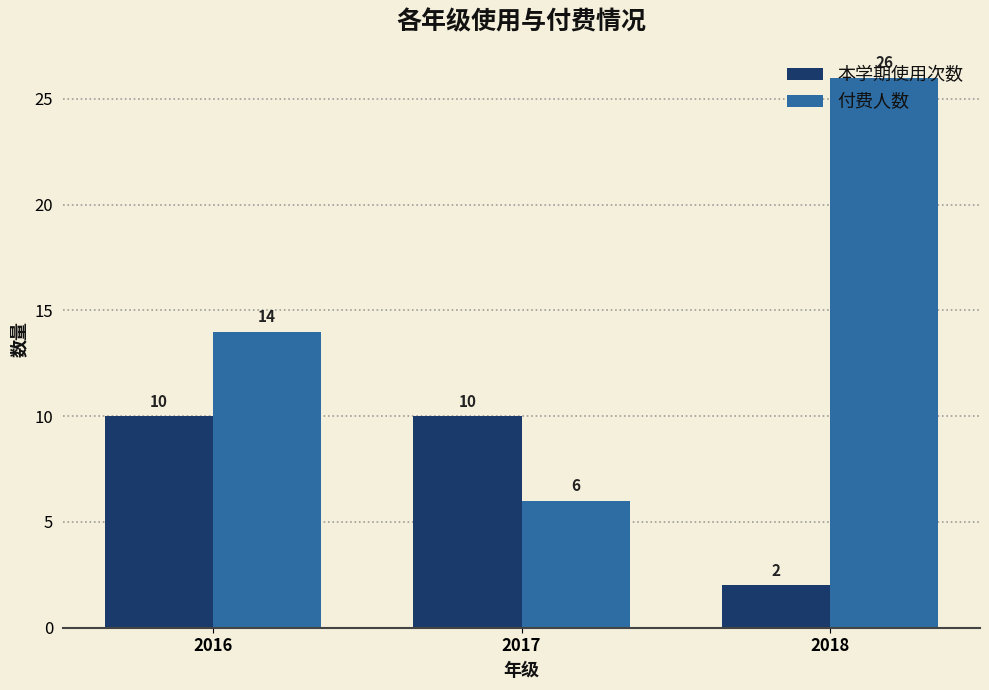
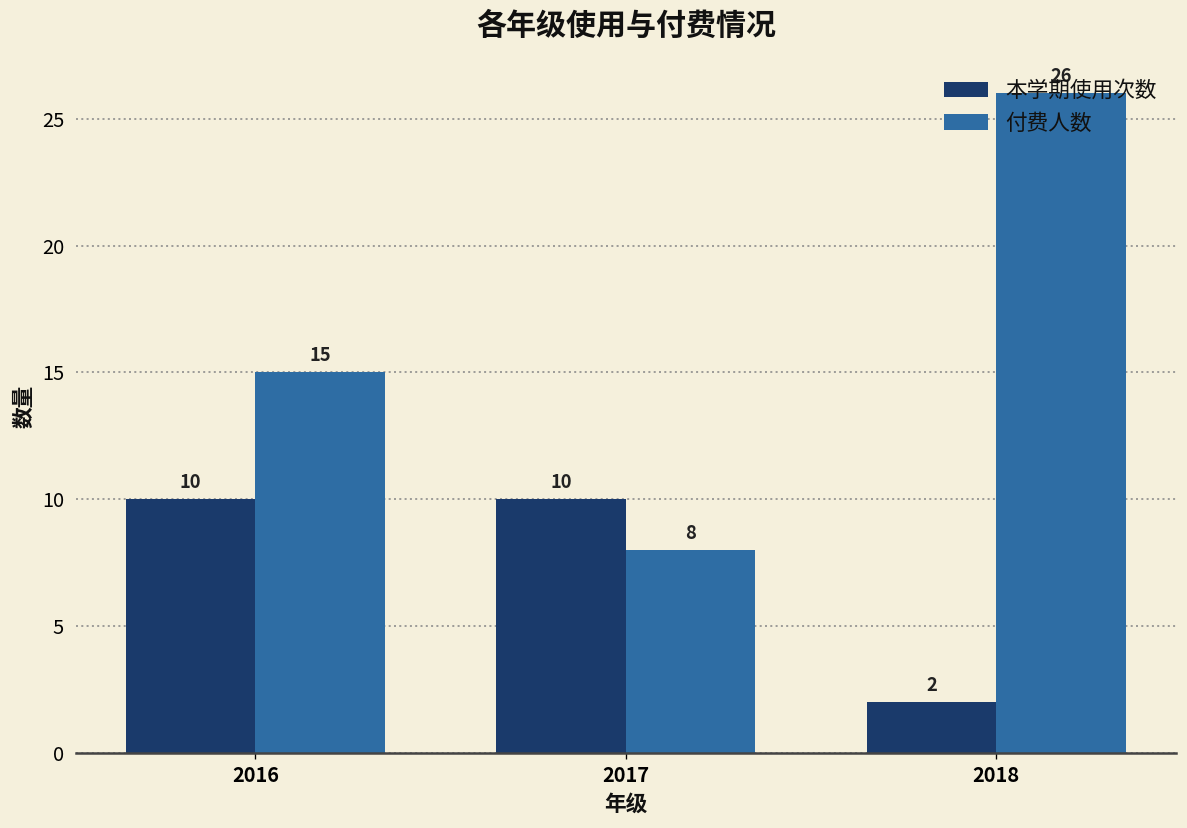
付费人数, 2016: 14 -> 15
付费人数, 2017: 6 -> 8
